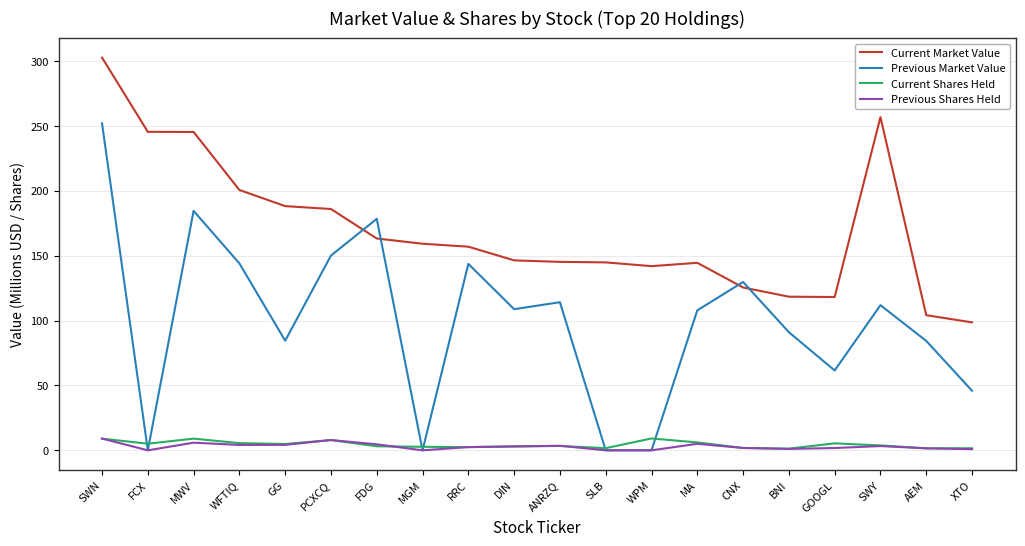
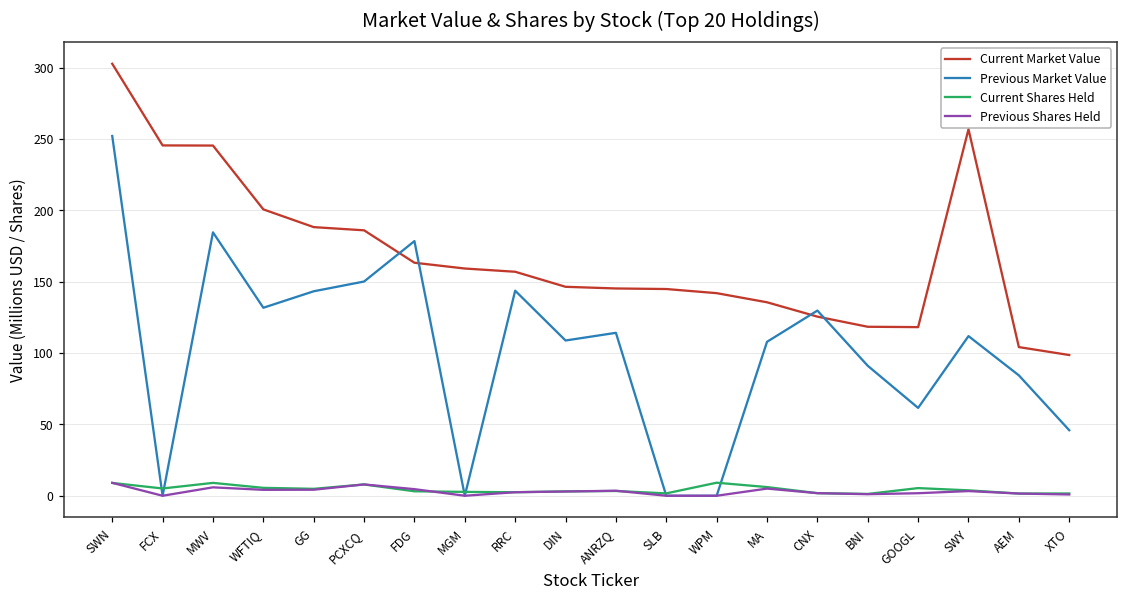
Previous Market Value, WFTIQ: 144 -> 132
Previous Market Value, GG: 84 -> 143
Current Market Value, MA: 145 -> 136
